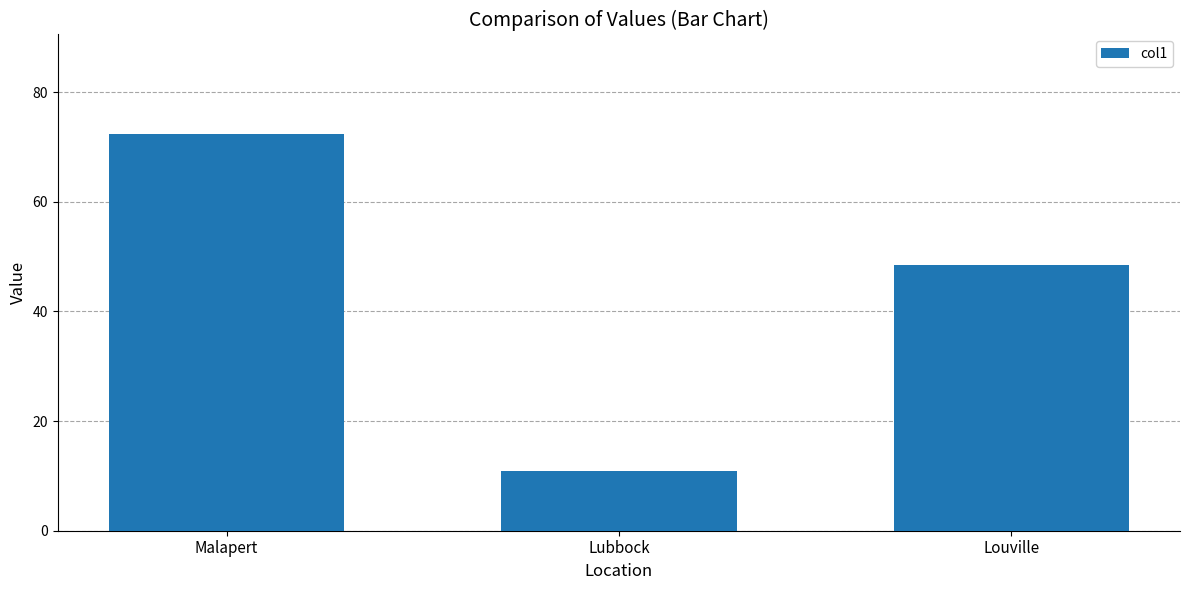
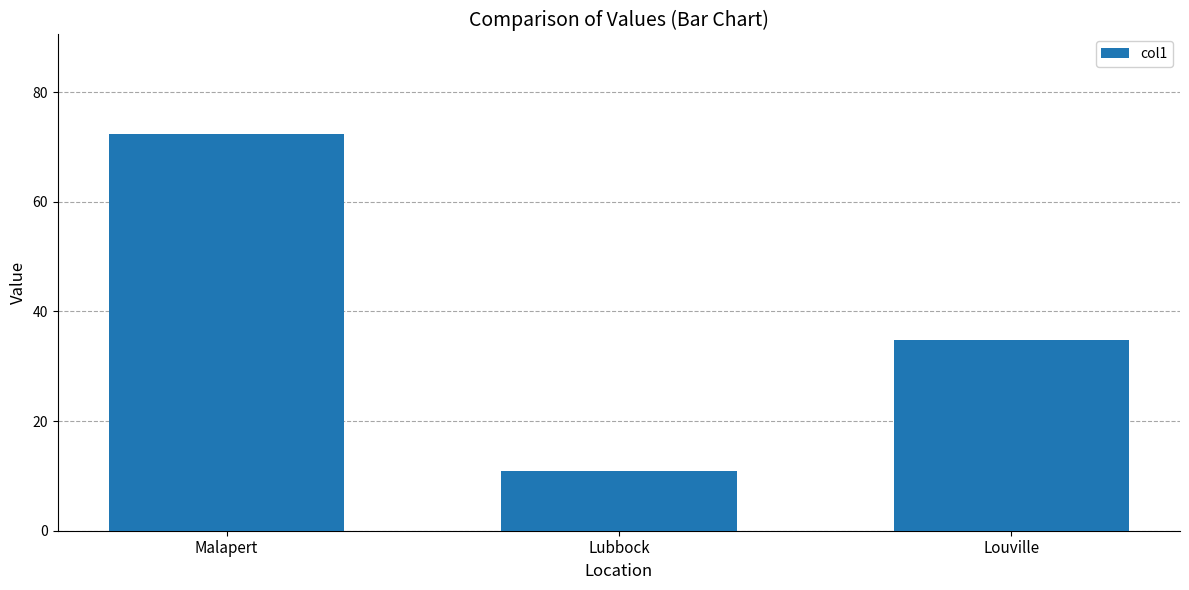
Louville: 48 -> 35
